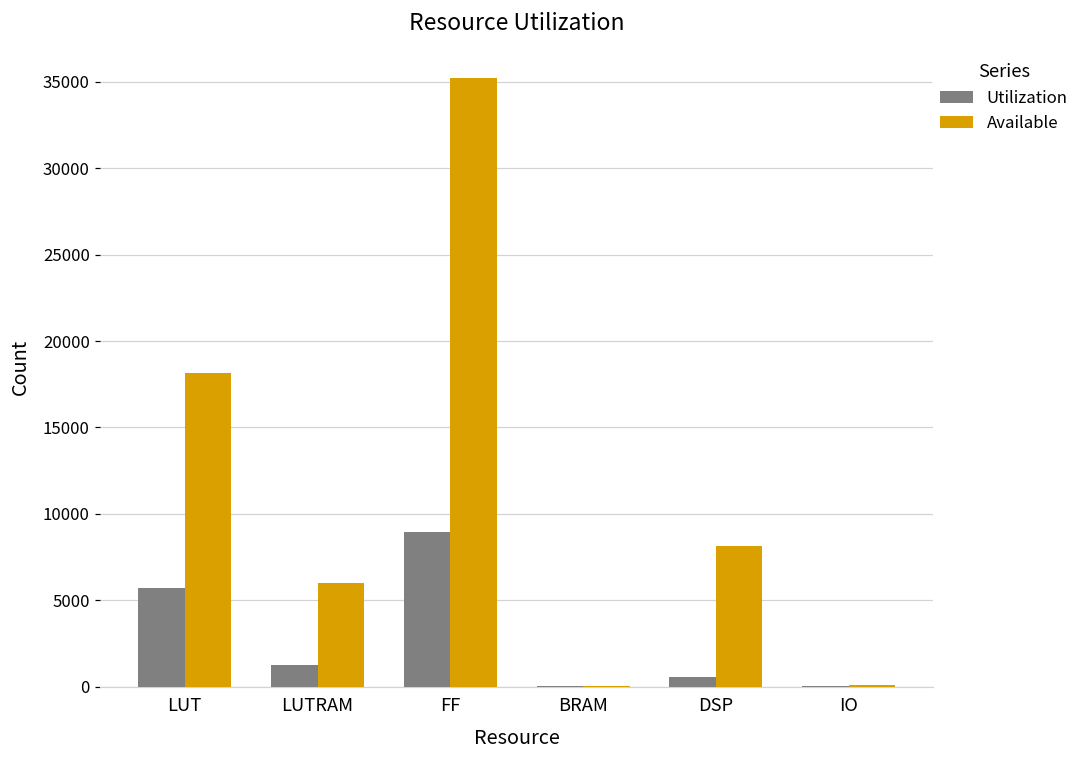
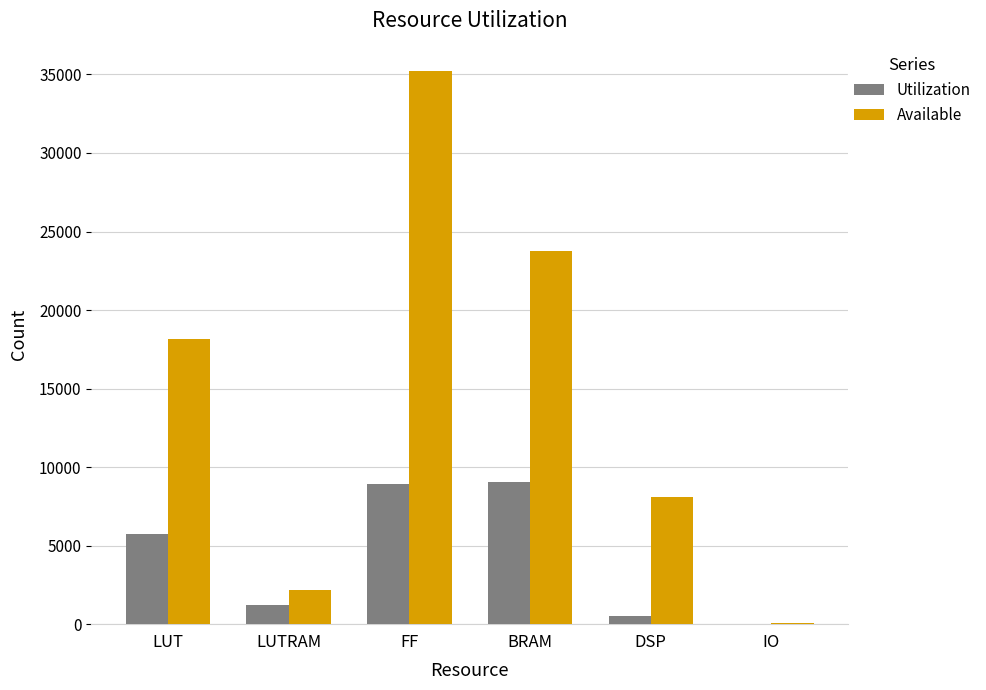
Available, LUTRAM: 6000 -> 2200
Utilization, BRAM: 0 -> 9000
Available, BRAM: 100 -> 23800
